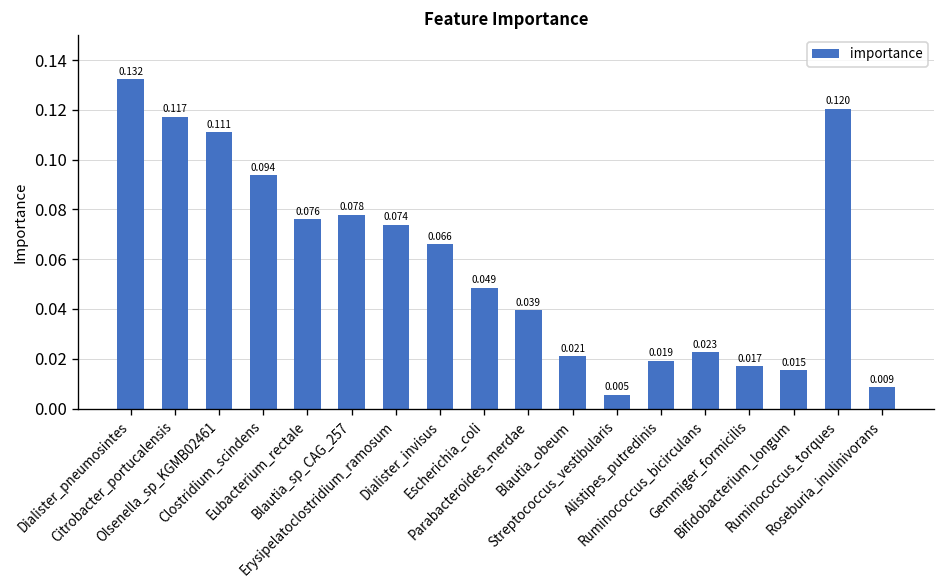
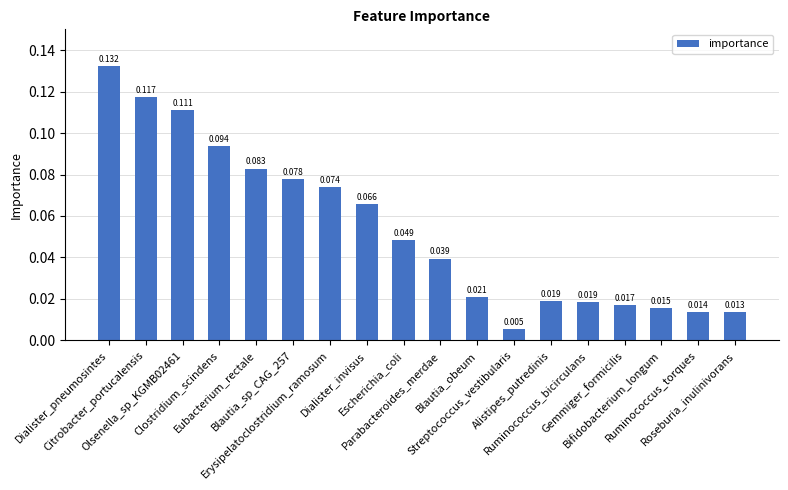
Eubacterium_rectale: 0.076 -> 0.083
Ruminococcus_bicirculans: 0.023 -> 0.019
Ruminococcus_torques: 0.120 -> 0.014
Roseburia_inulinivorans: 0.009 -> 0.013
